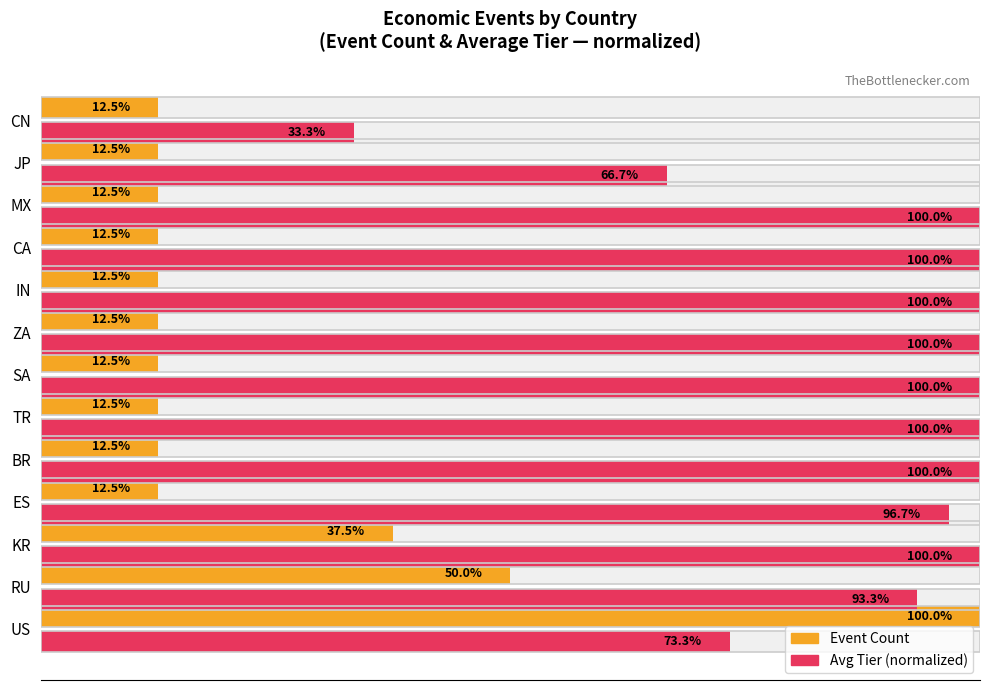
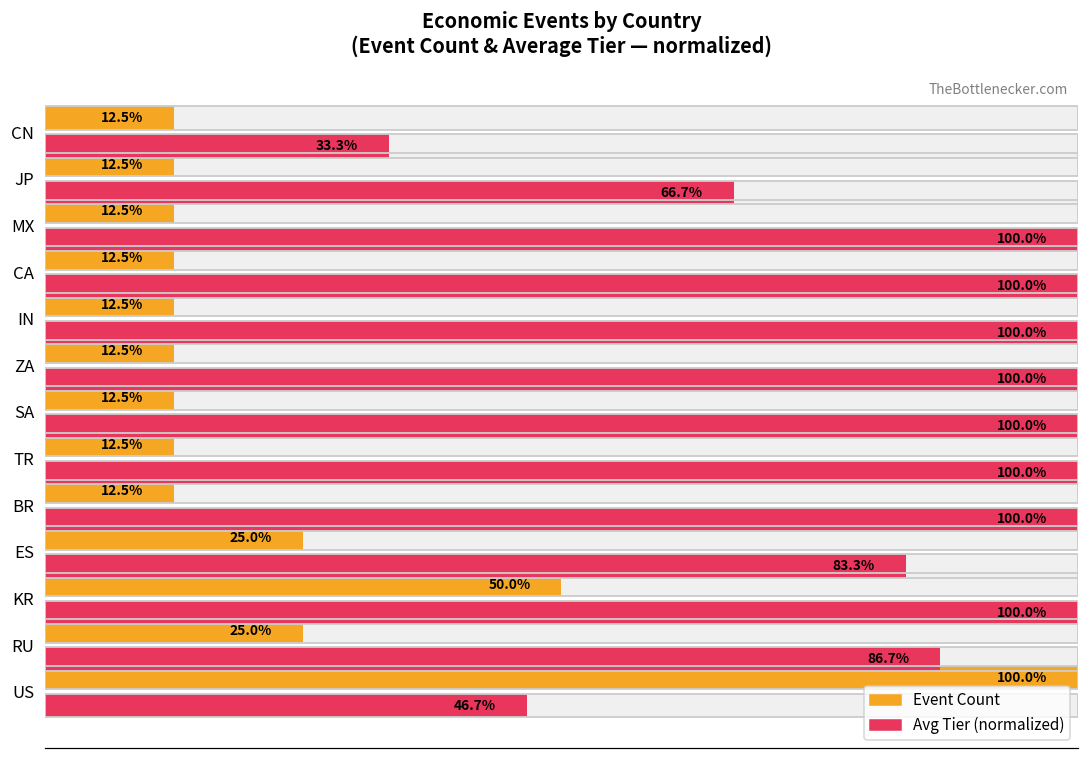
Event Count, ES: 12.5% -> 25.0%
Avg Tier (normalized), ES: 96.7% -> 83.3%
Event Count, KR: 37.5% -> 50.0%
Event Count, RU: 50.0% -> 25.0%
Avg Tier (normalized), RU: 93.3% -> 86.7%
Avg Tier (normalized), US: 73.3% -> 46.7%
